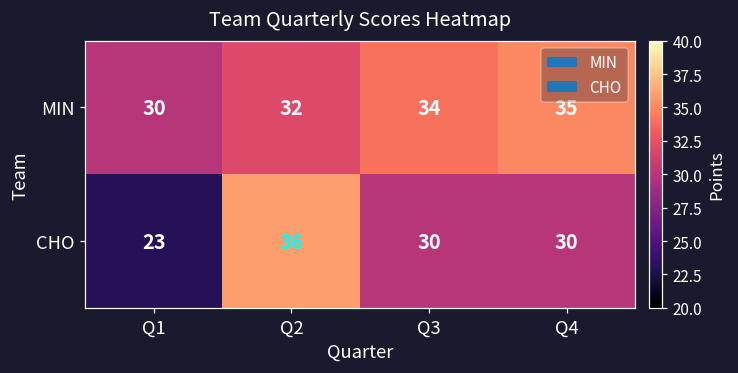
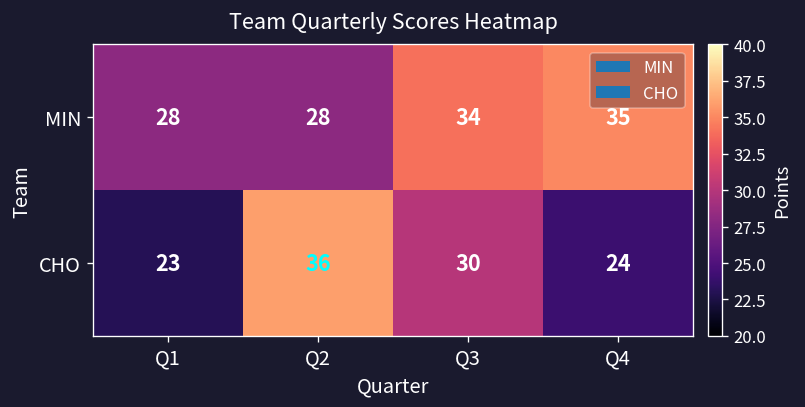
MIN, Q1: 30 -> 28
MIN, Q2: 32 -> 28
CHO, Q4: 30 -> 24
